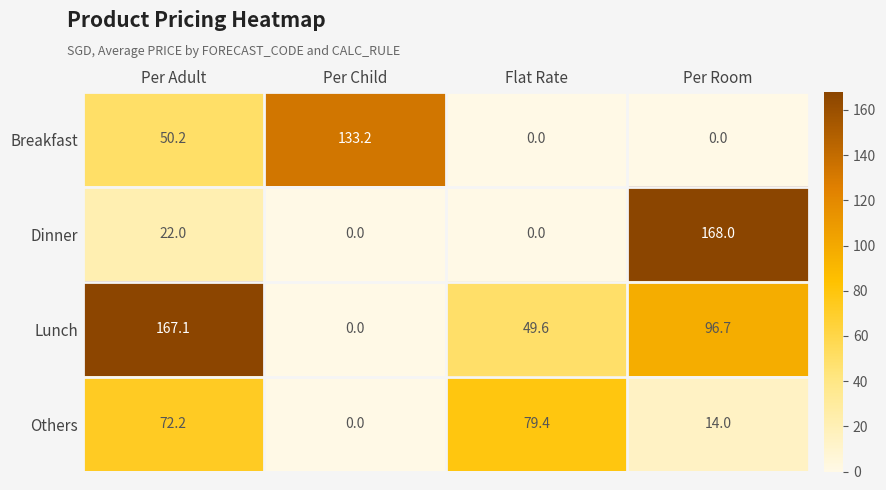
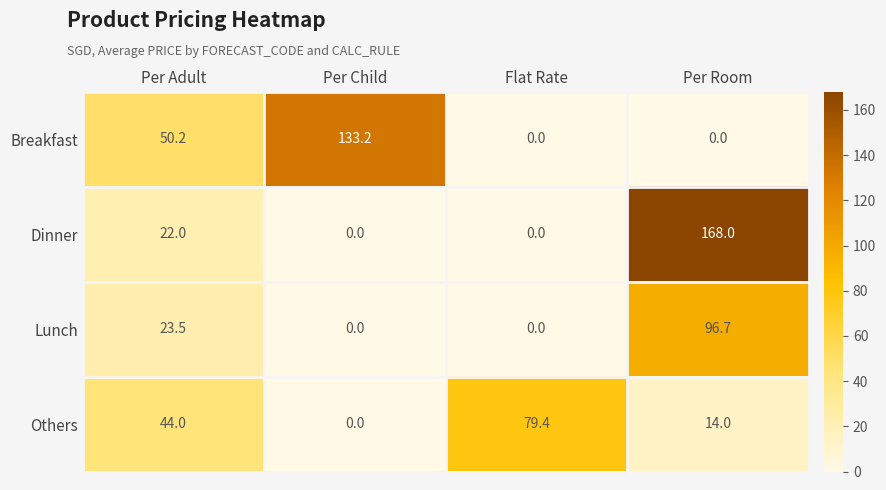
Lunch, Per Adult: 167.1 -> 23.5
Lunch, Flat Rate: 49.6 -> 0.0
Others, Per Adult: 72.2 -> 44.0
